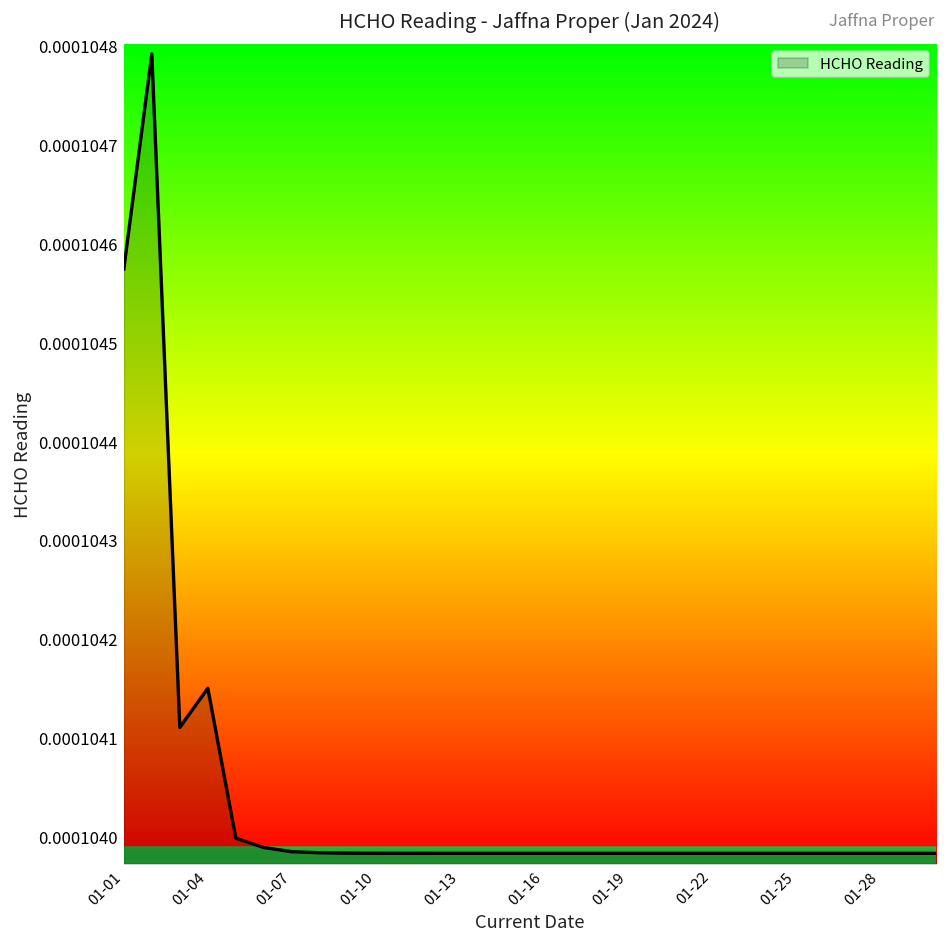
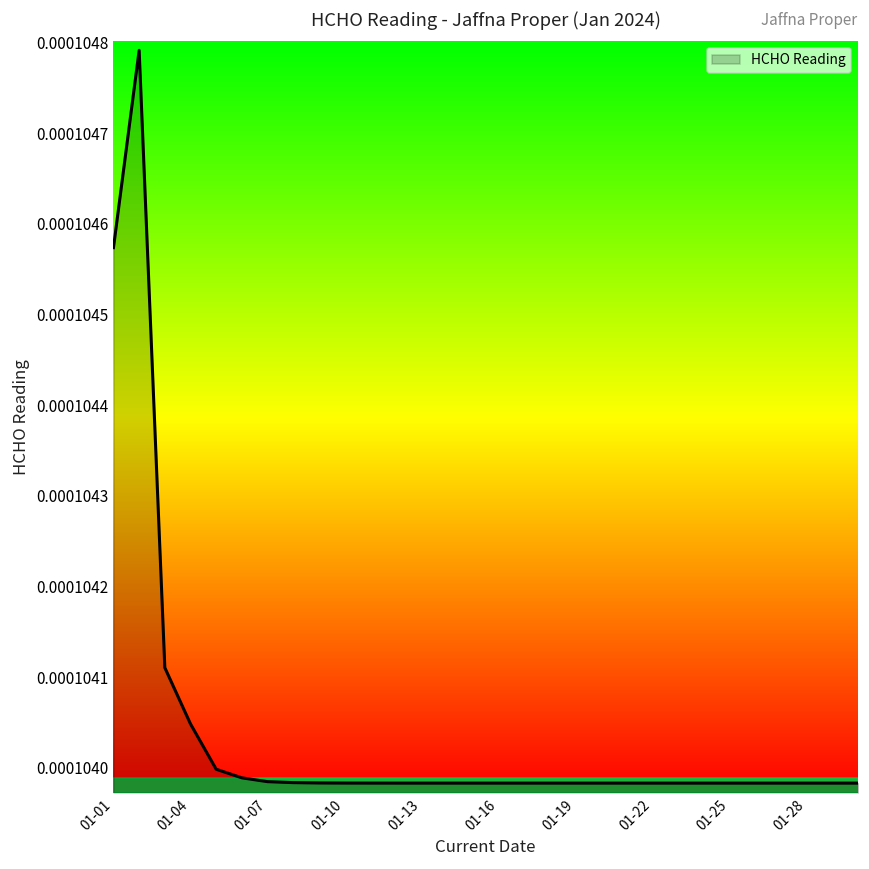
01-04: 0.00010415 -> 0.00010405
